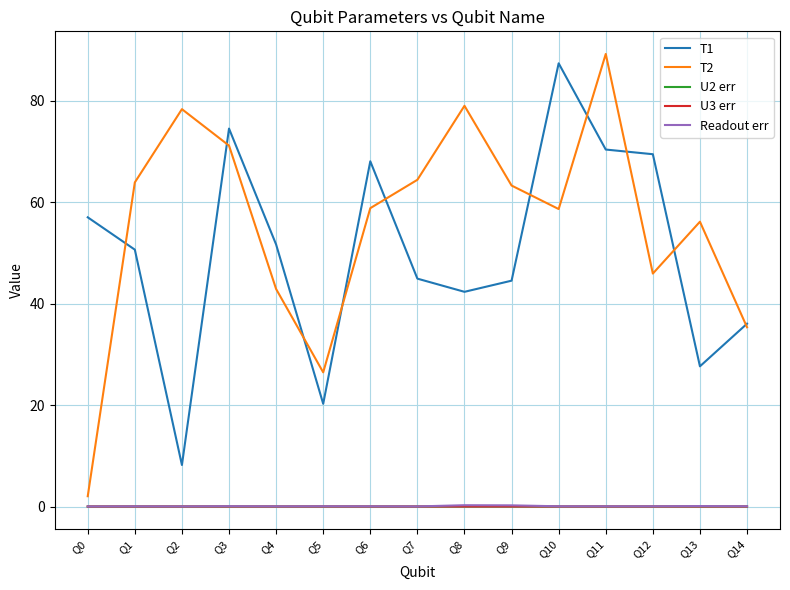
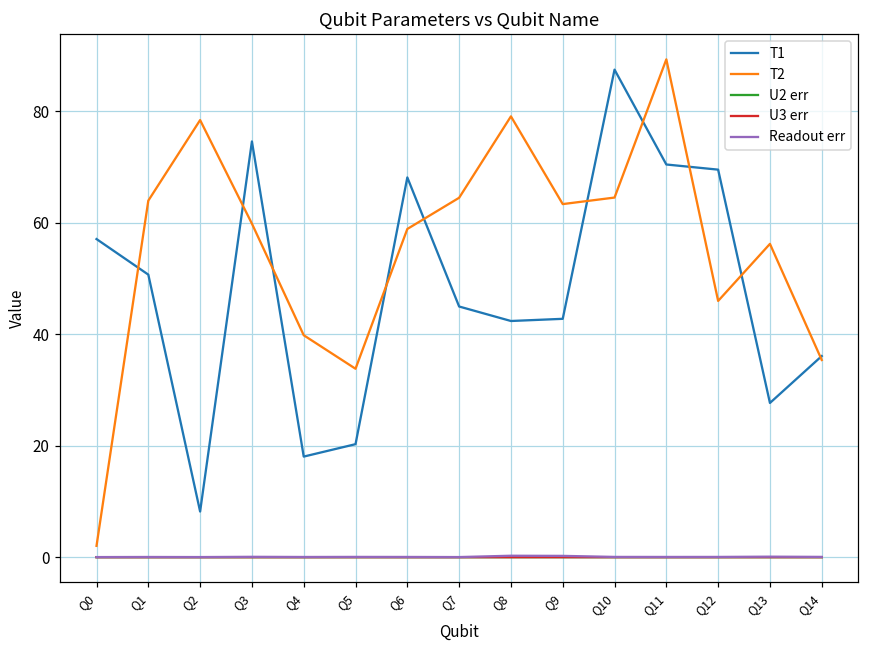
T2, Q3: 71 -> 60
T1, Q4: 52 -> 18
T2, Q4: 43 -> 40
T2, Q5: 26 -> 34
T1, Q9: 45 -> 43
T2, Q10: 59 -> 64
